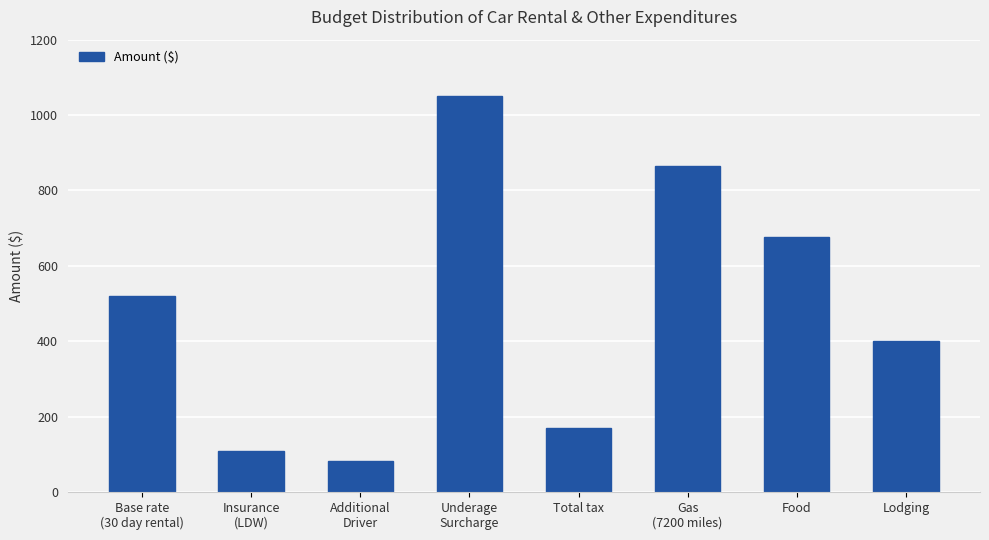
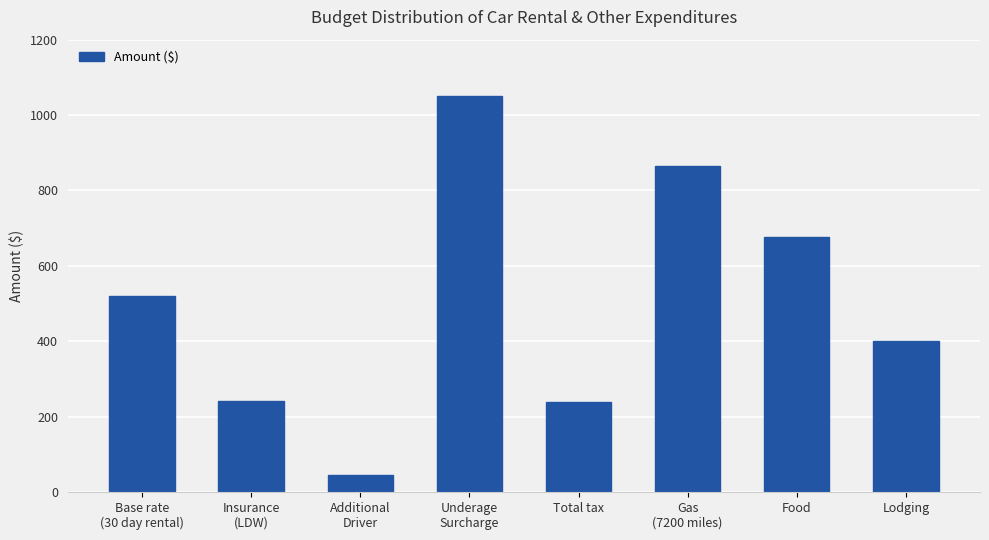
Insurance (LDW): 110 -> 240
Additional Driver: 80 -> 50
Total tax: 170 -> 240
